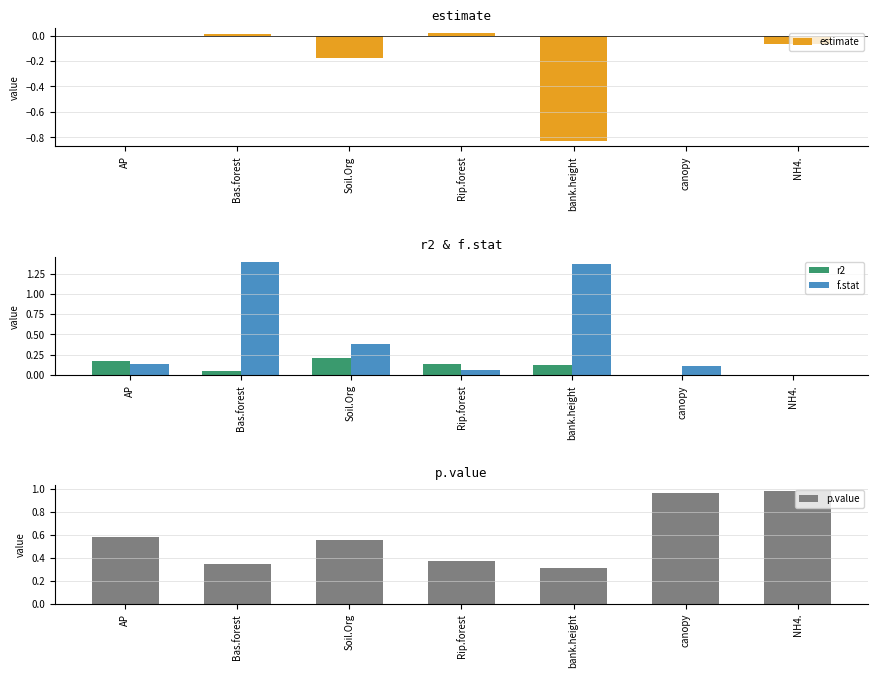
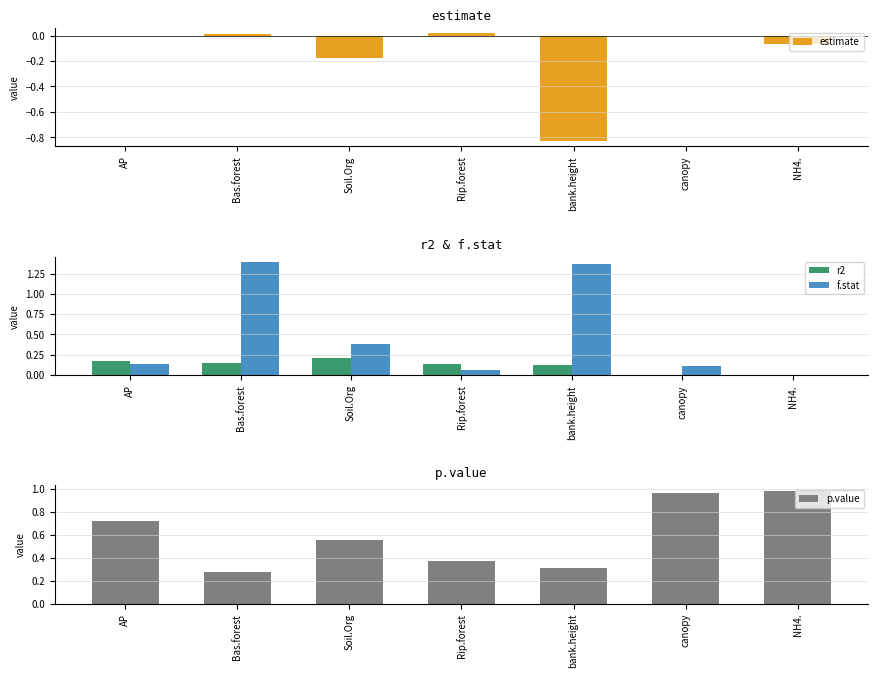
r2 & f.stat, r2, Bas.forest: 0.0 -> 0.1
p.value, AP: 0.58 -> 0.72
p.value, Bas.forest: 0.34 -> 0.27
